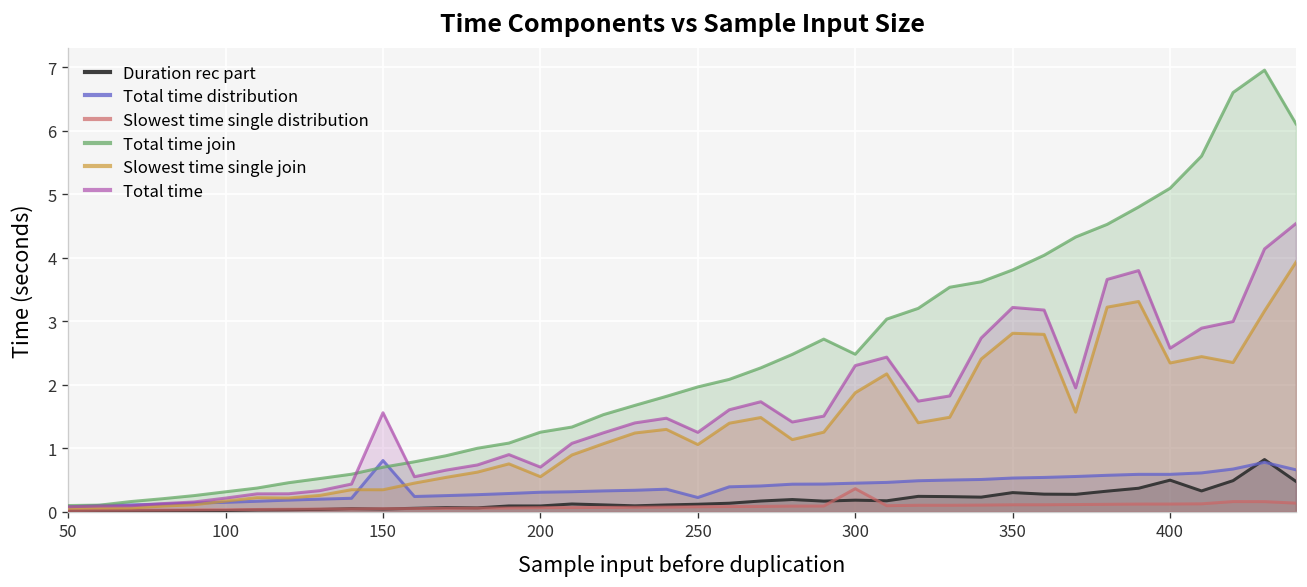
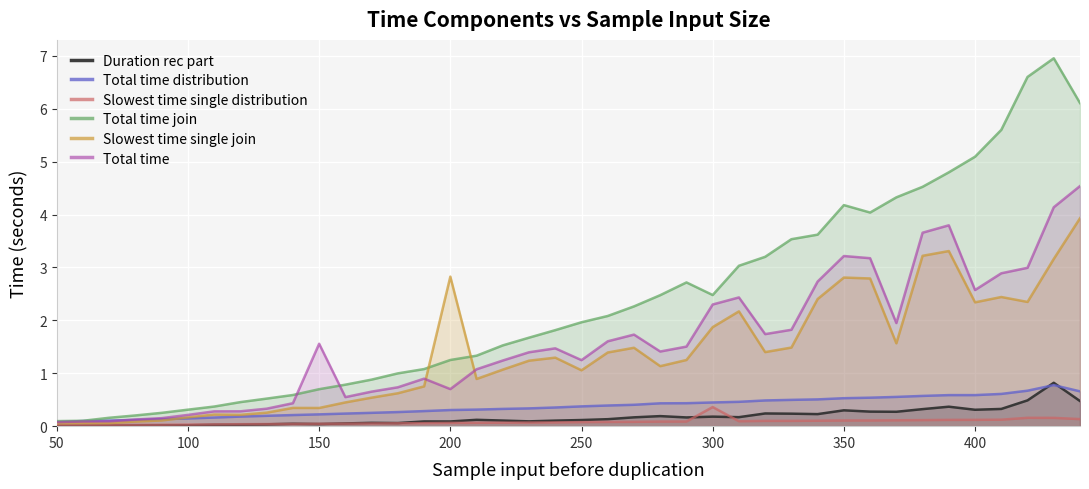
Total time distribution, 150: 0.8 -> 0.2
Slowest time single join, 200: 0.6 -> 2.8
Total time distribution, 250: 0.2 -> 0.4
Total time join, 350: 3.8 -> 4.2
Duration rec part, 400: 0.5 -> 0.3
